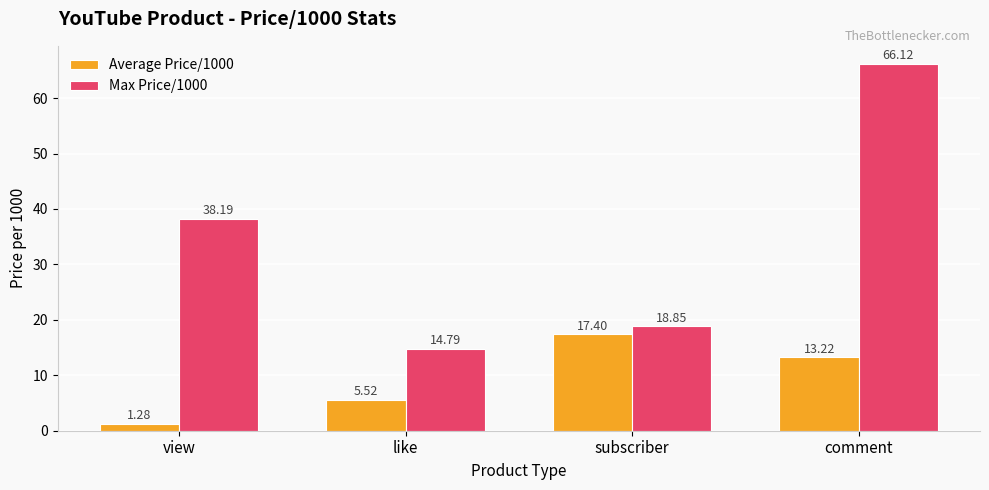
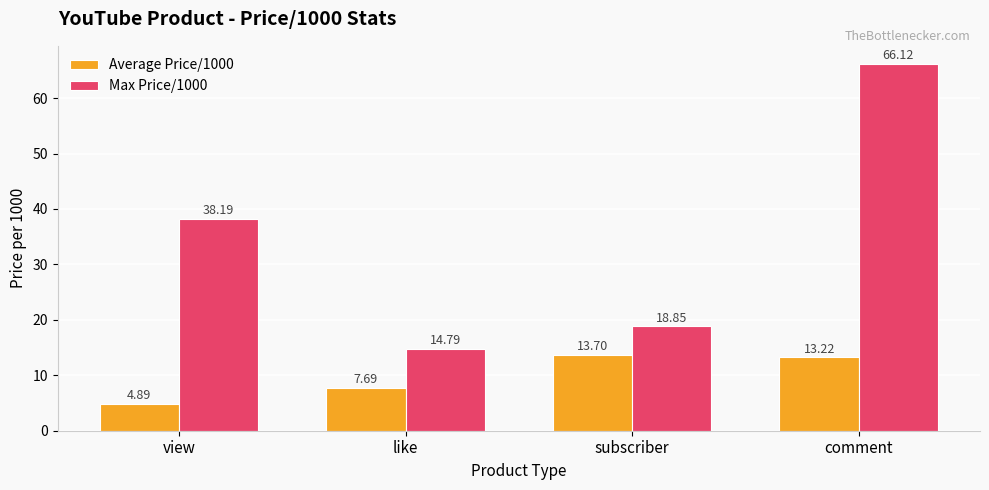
Average Price/1000, view: 1.28 -> 4.89
Average Price/1000, like: 5.52 -> 7.69
Average Price/1000, subscriber: 17.40 -> 13.70
